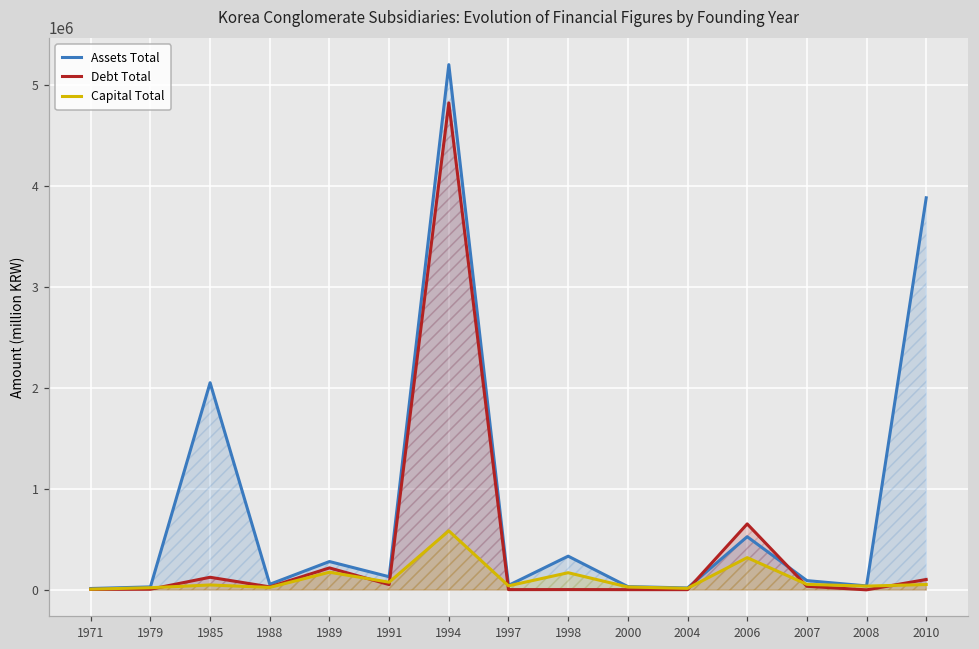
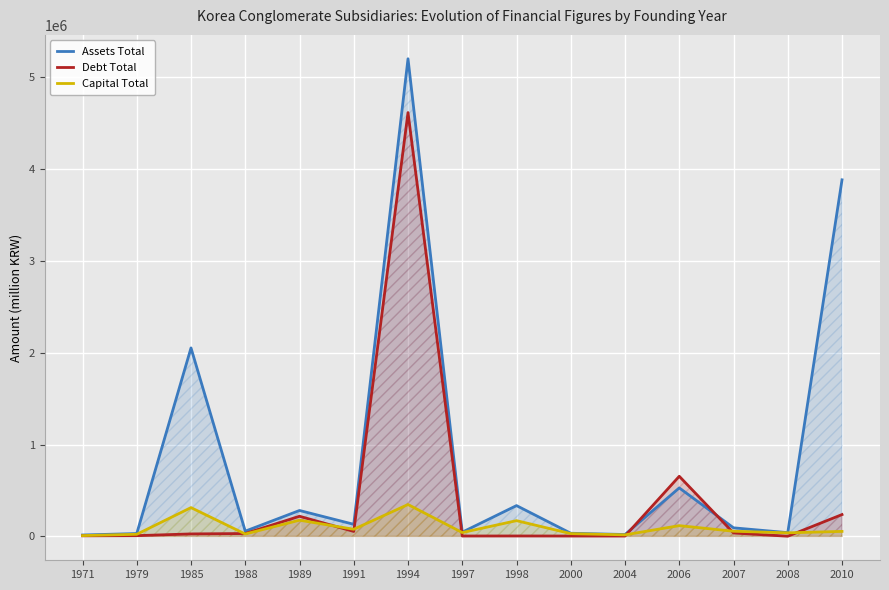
Debt Total, 1985: 100000 -> 0
Capital Total, 1985: 100000 -> 300000
Debt Total, 1994: 4800000 -> 4600000
Capital Total, 1994: 600000 -> 300000
Capital Total, 2006: 300000 -> 100000
Debt Total, 2010: 100000 -> 200000
